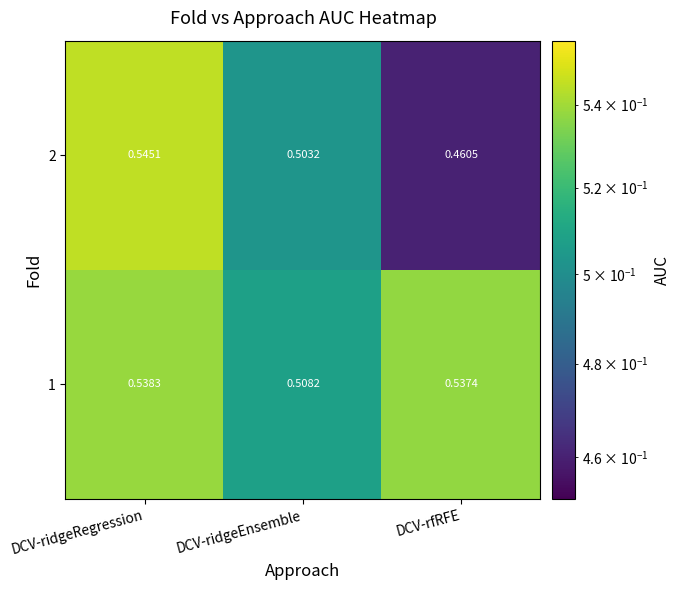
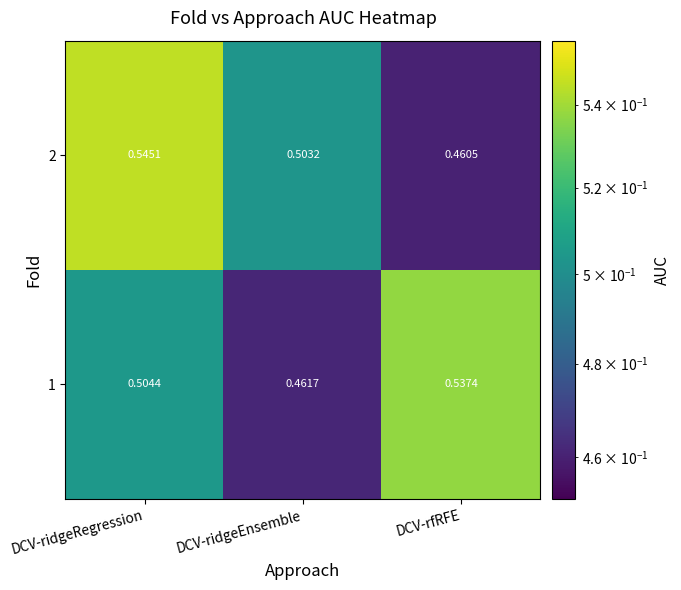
1, DCV-ridgeRegression: 0.5383 -> 0.5044
1, DCV-ridgeEnsemble: 0.5082 -> 0.4617
